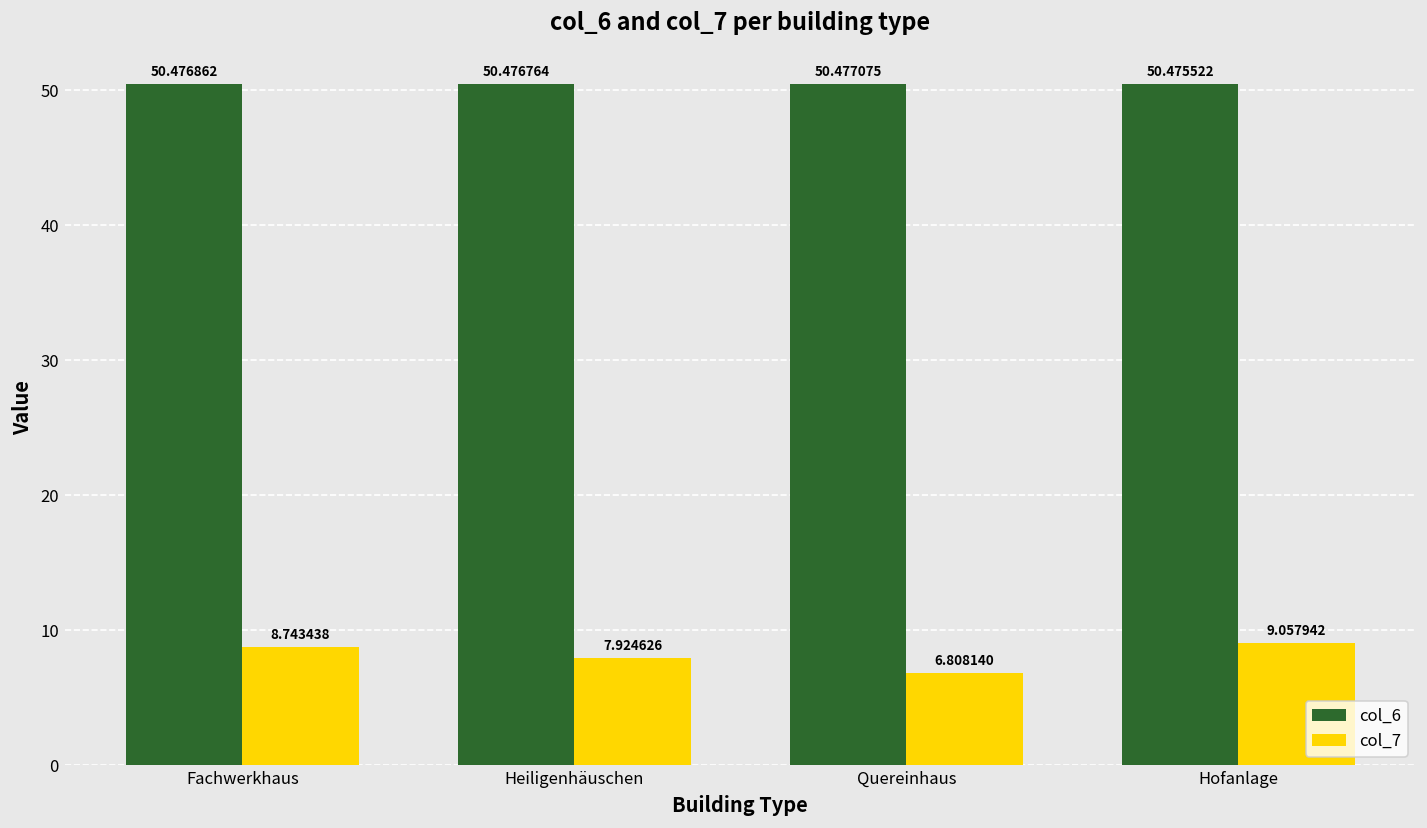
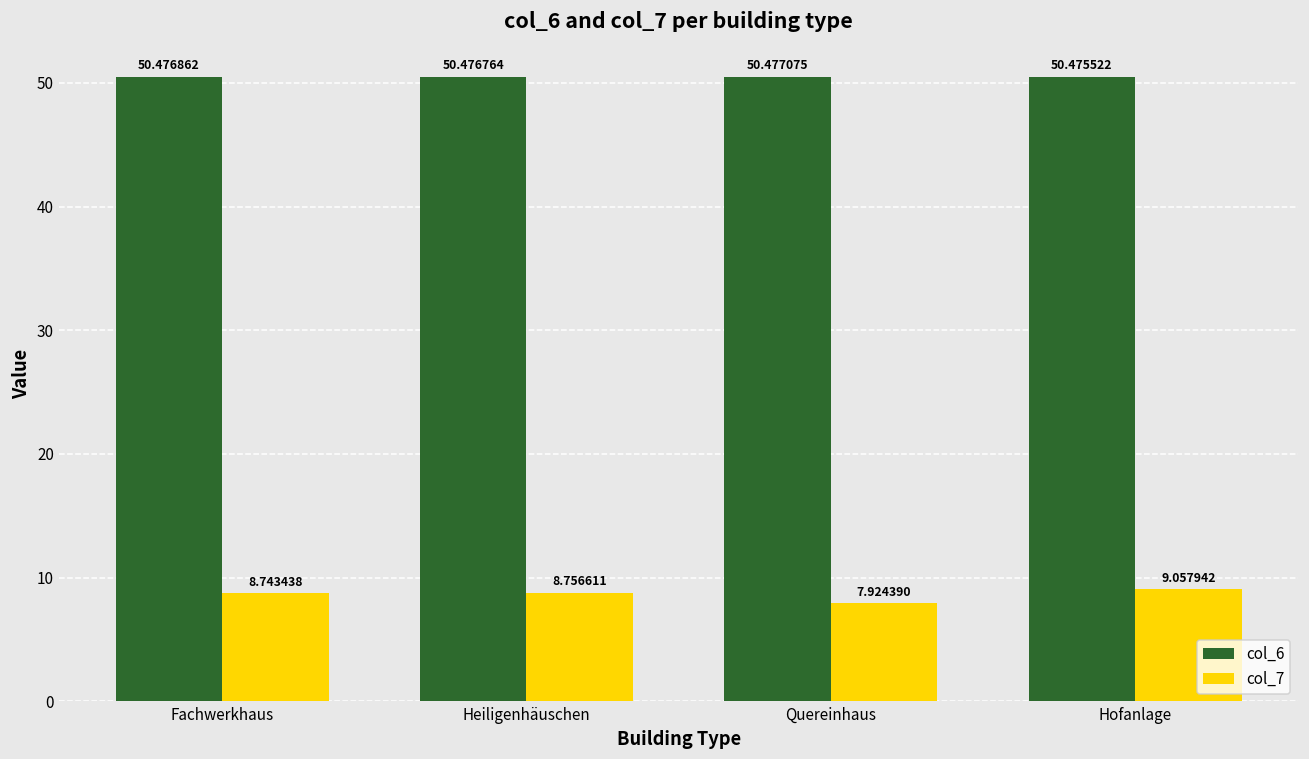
col_7, Heiligenhäuschen: 7.924626 -> 8.756611
col_7, Quereinhaus: 6.808140 -> 7.924390
